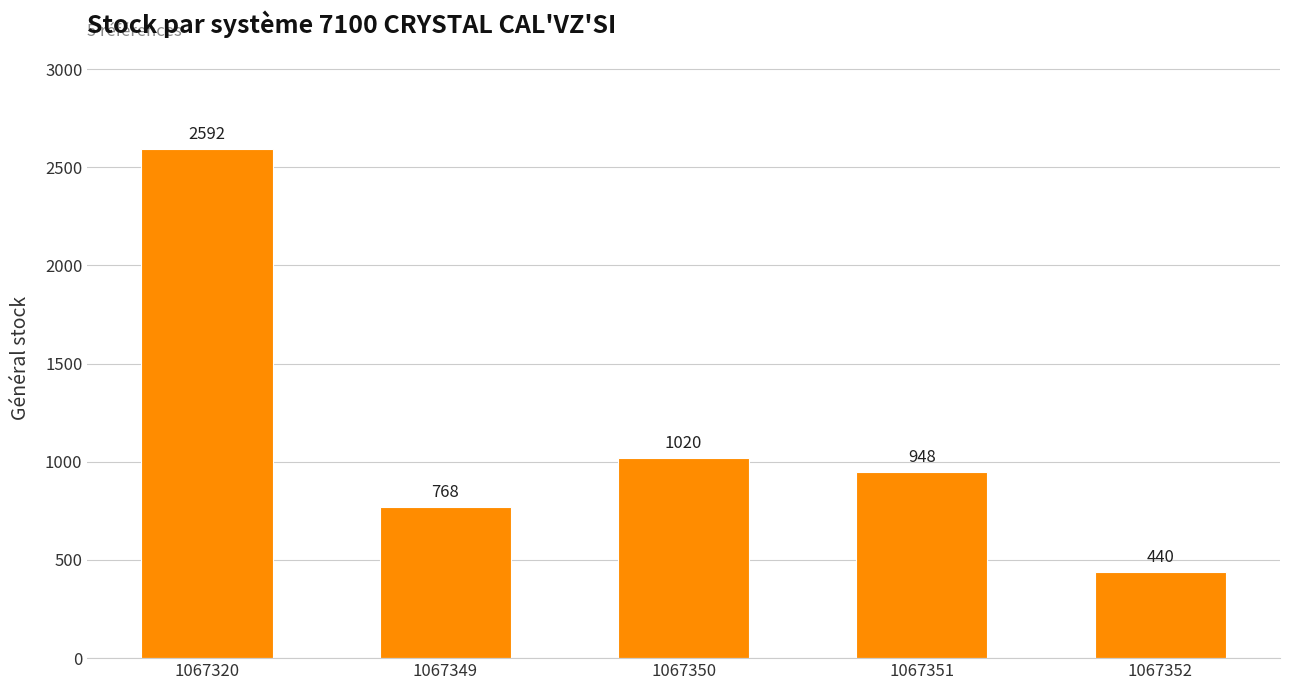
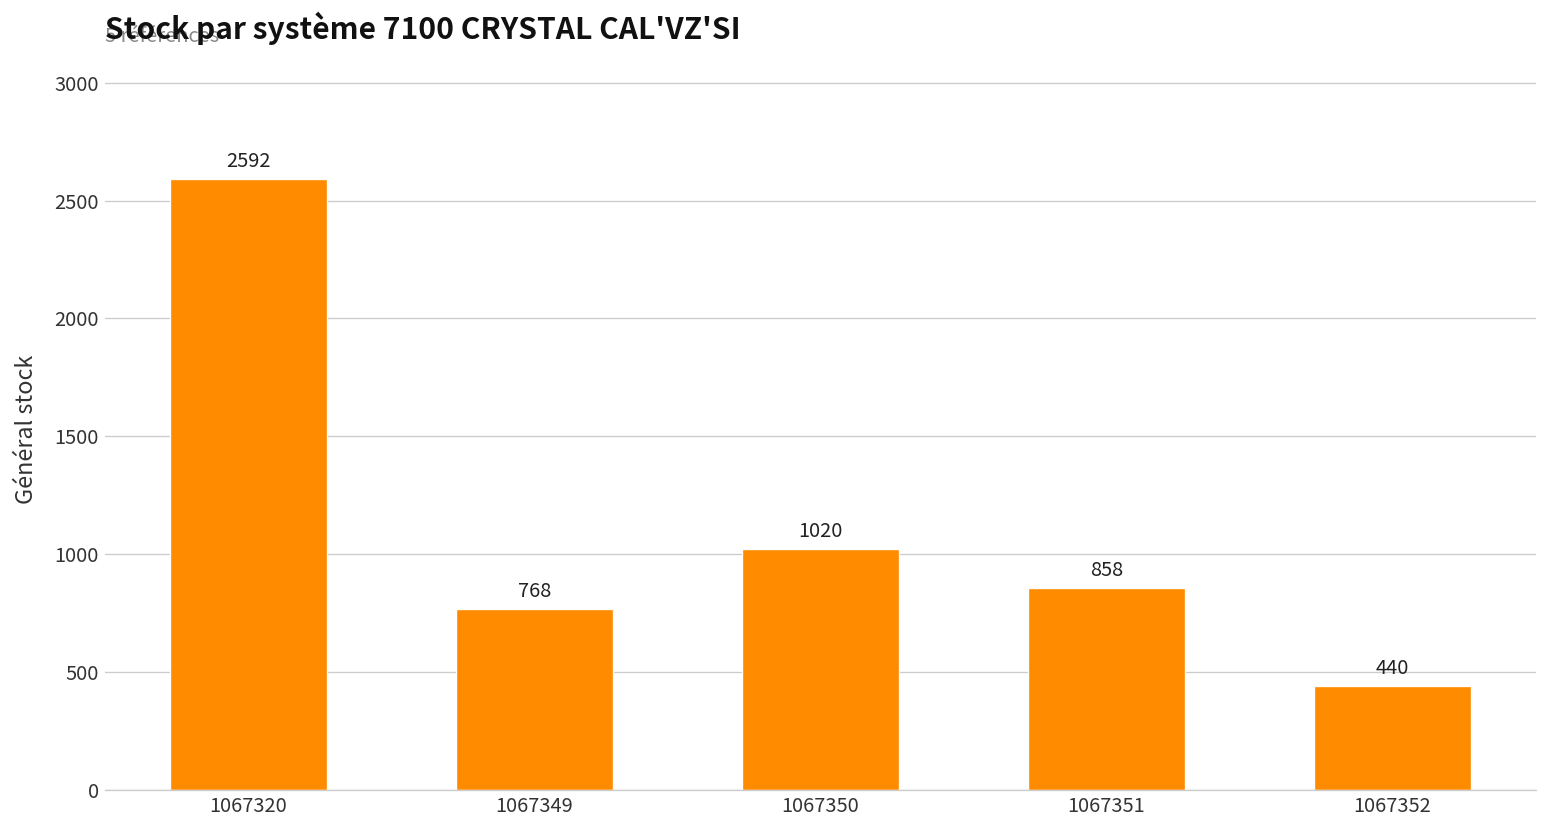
1067351: 948 -> 858
